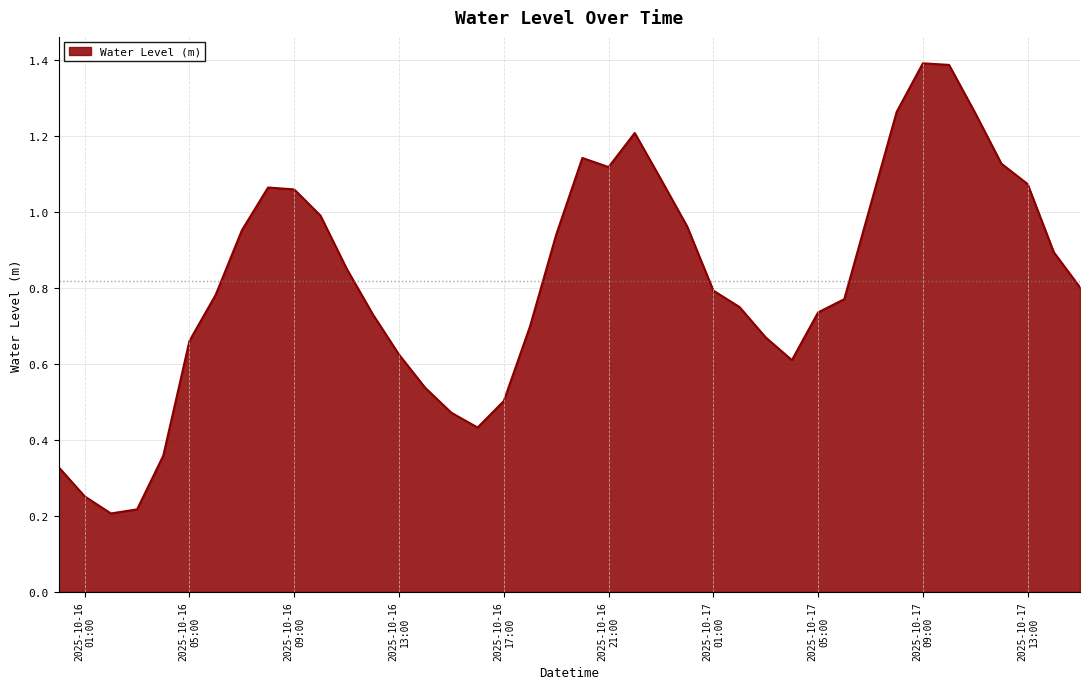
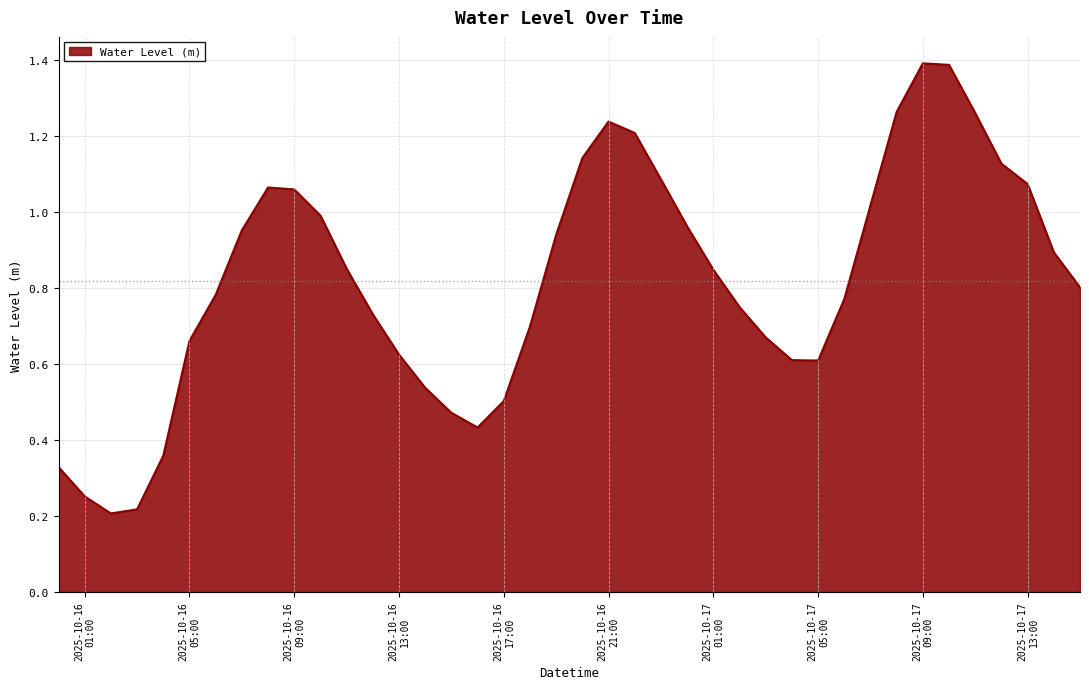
2025-10-16 21:00: 1.12 -> 1.24
2025-10-17 01:00: 0.79 -> 0.85
2025-10-17 05:00: 0.74 -> 0.61
